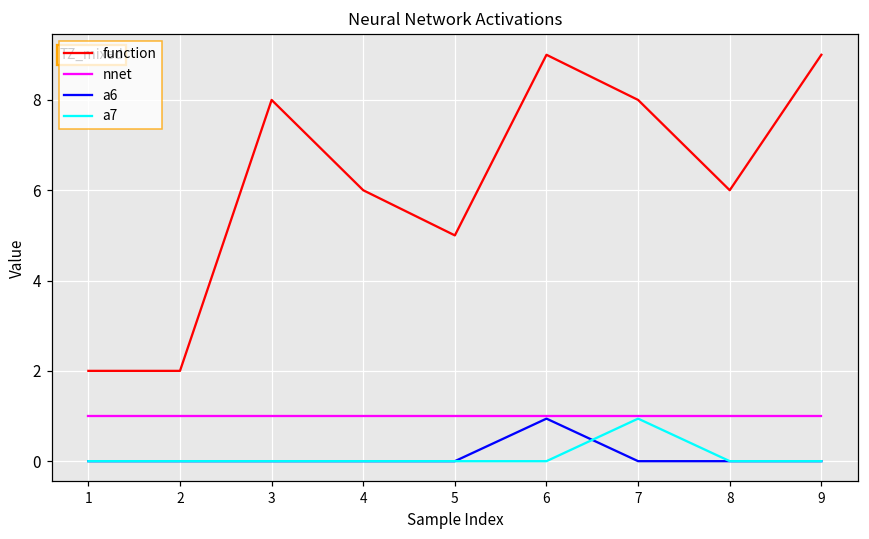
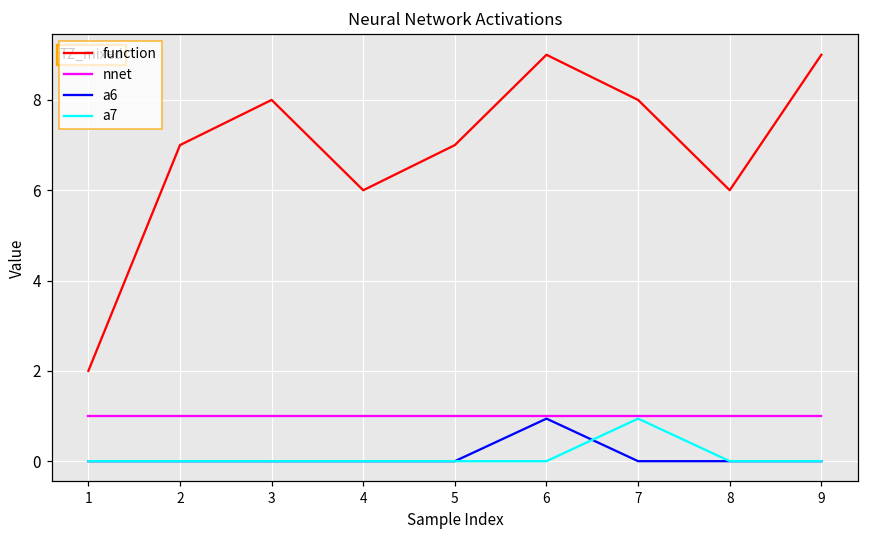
function, 2: 2 -> 7
function, 5: 5 -> 7
